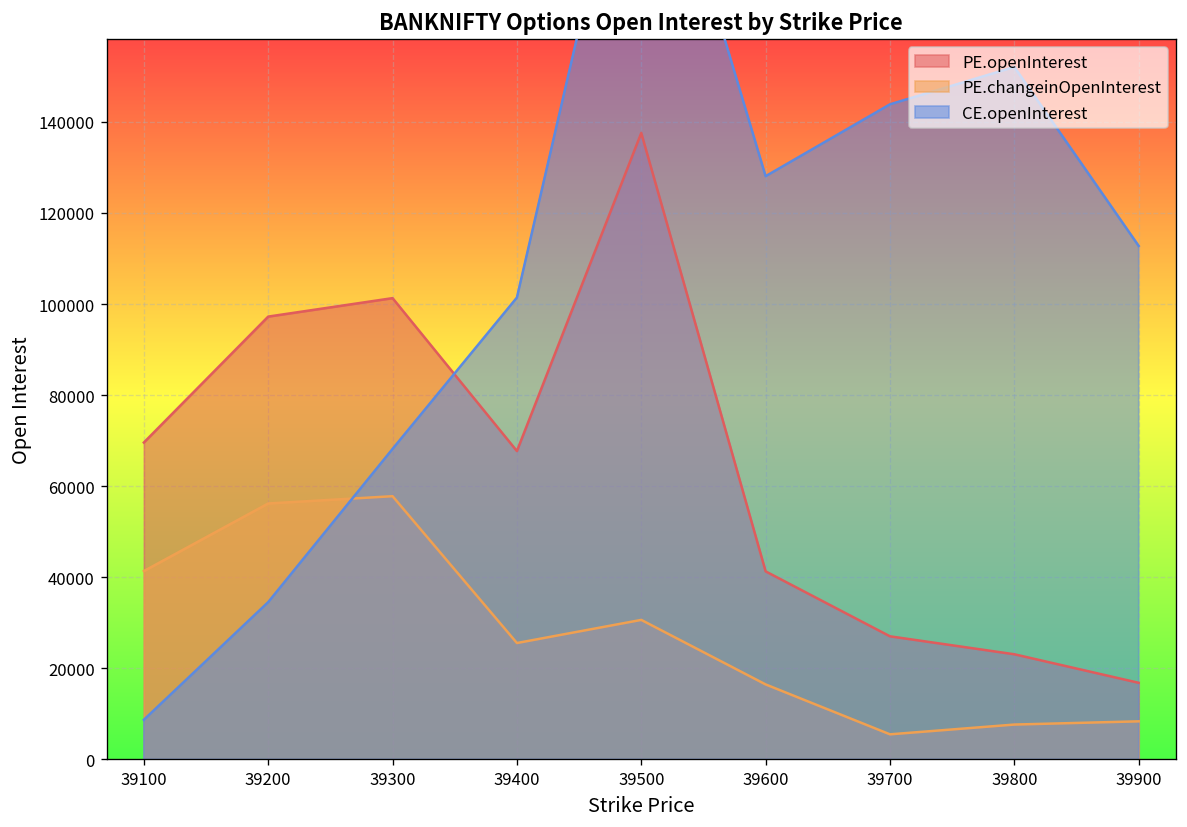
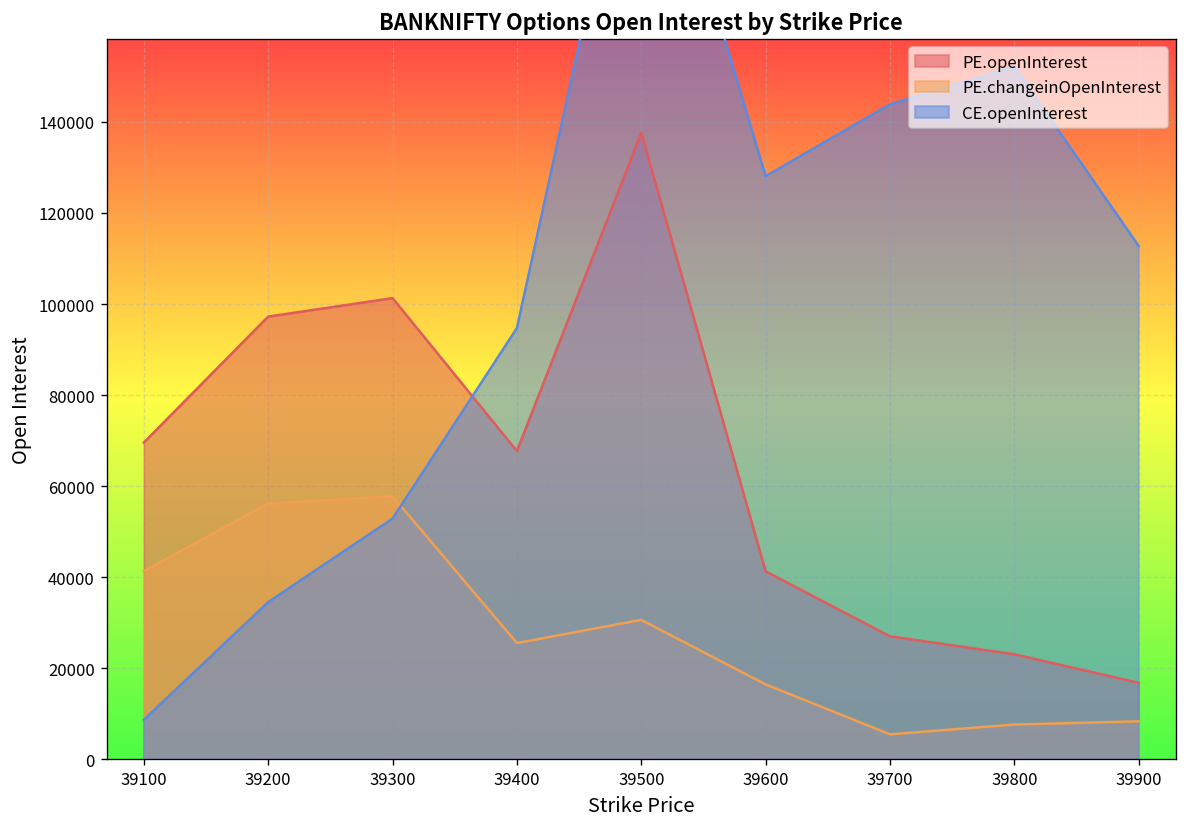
CE.openInterest, 39300: 68000 -> 53000
CE.openInterest, 39400: 101000 -> 95000
